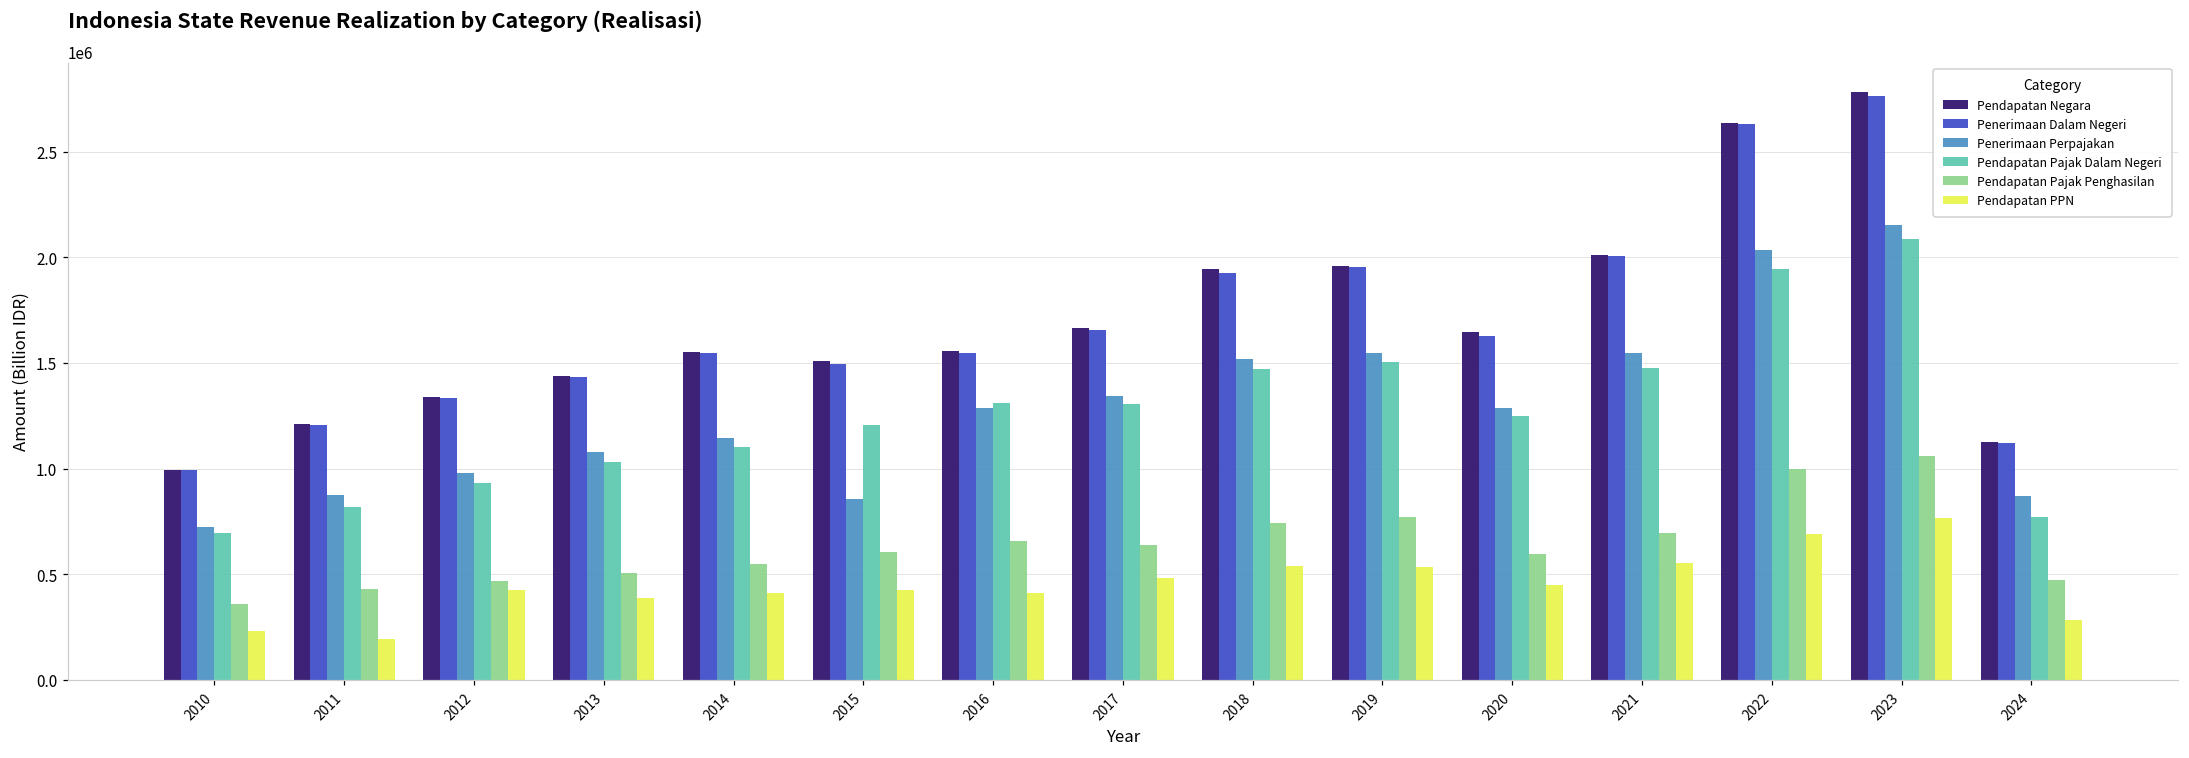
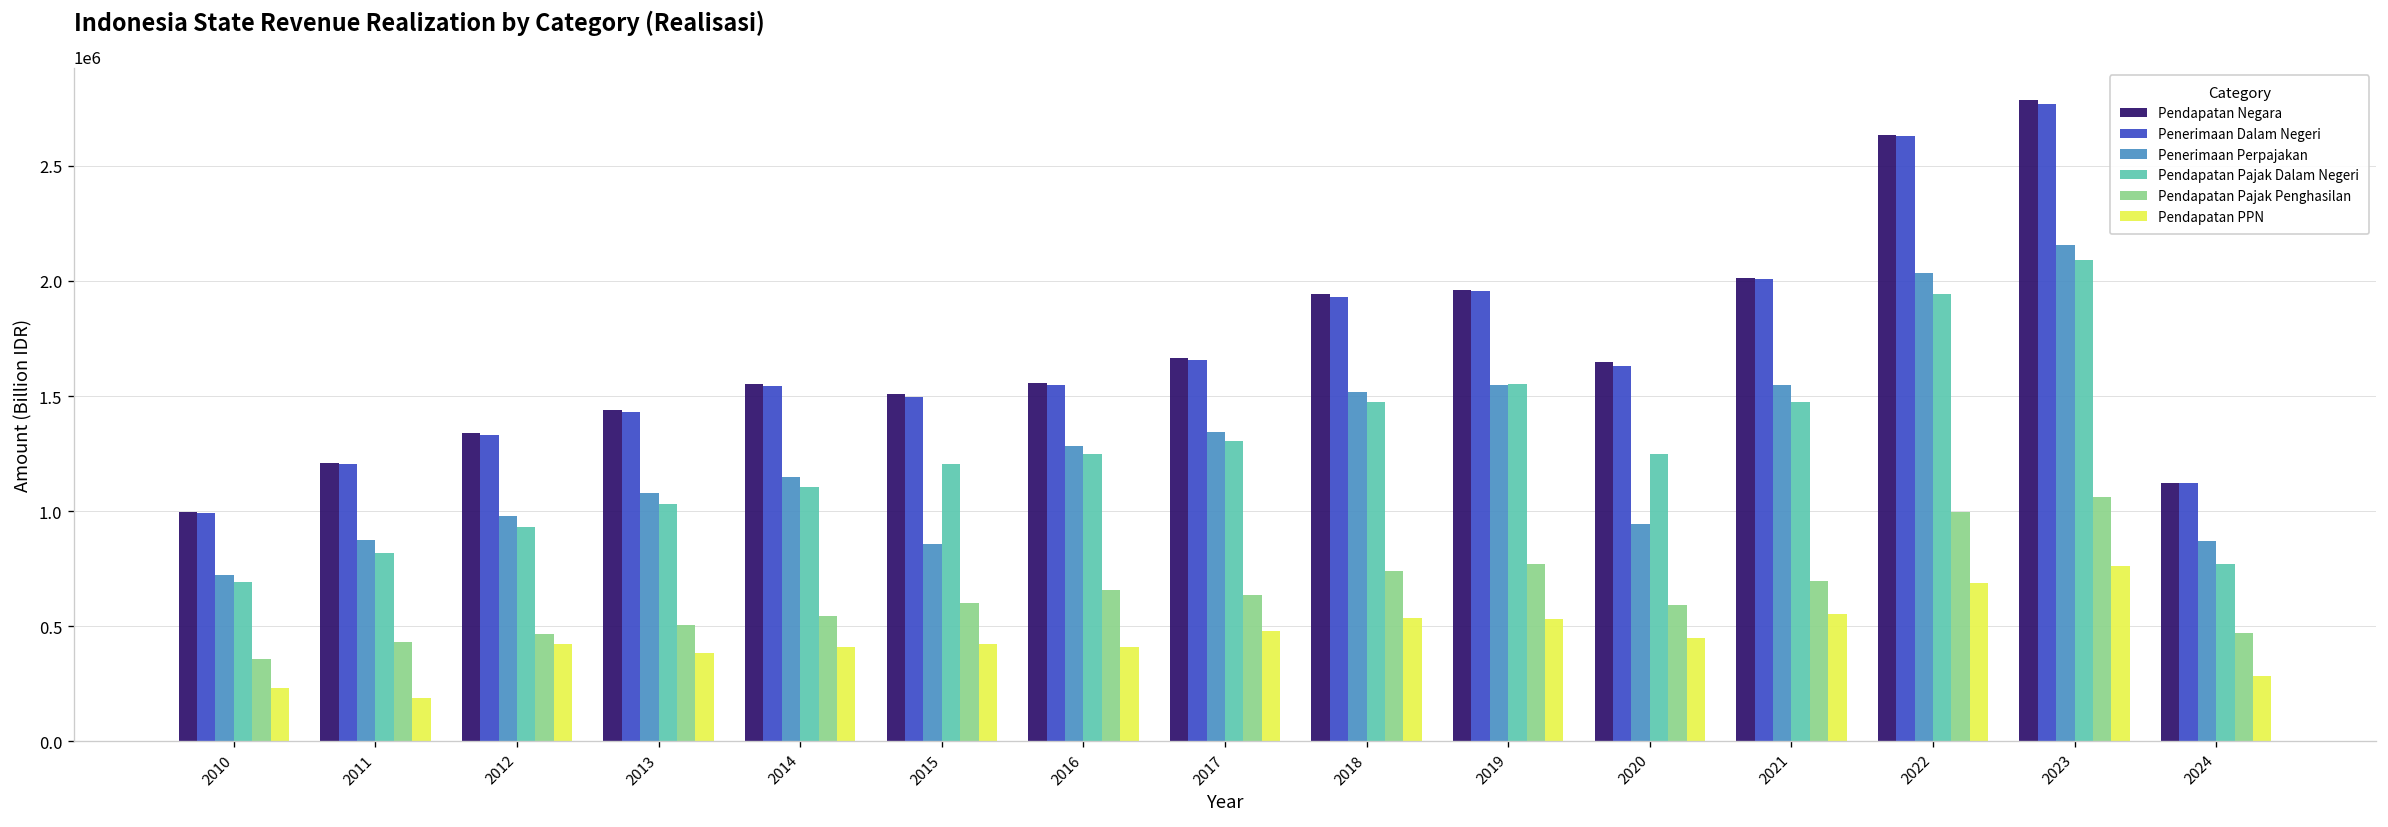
Pendapatan Pajak Dalam Negeri, 2016: 1310000 -> 1250000
Pendapatan Pajak Dalam Negeri, 2019: 1510000 -> 1550000
Penerimaan Perpajakan, 2020: 1290000 -> 940000
